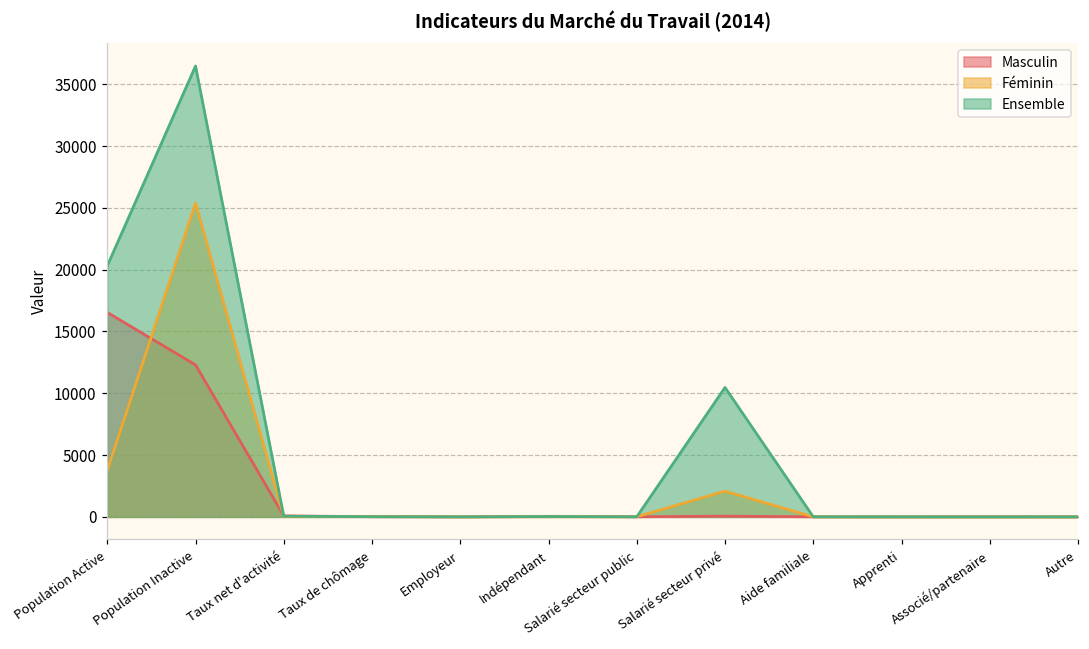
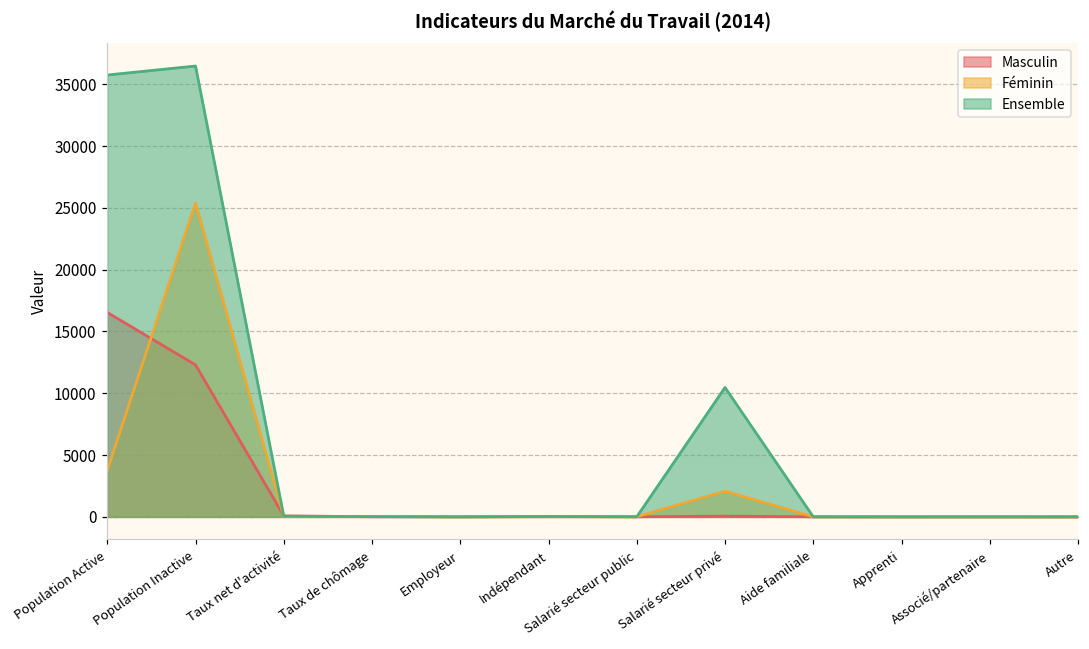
Ensemble, Population Active: 20300 -> 35700
